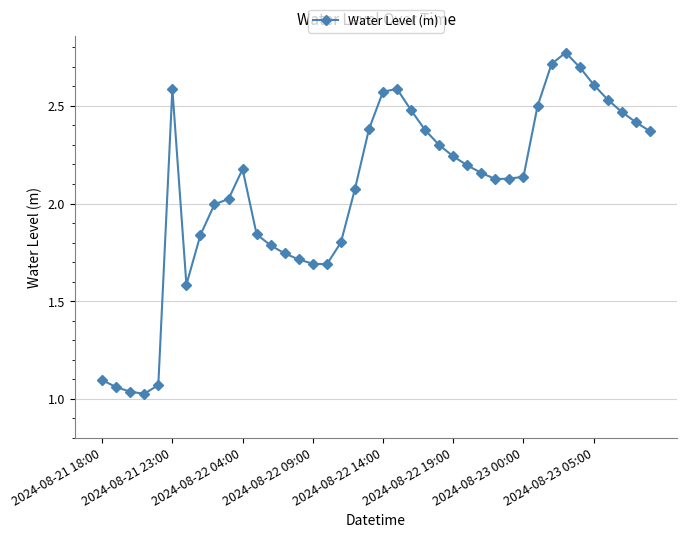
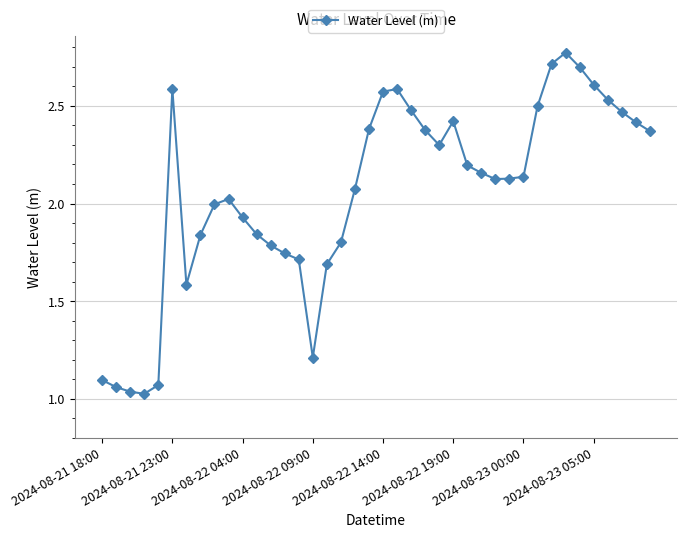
2024-08-22 04:00: 2.18 -> 1.93
2024-08-22 09:00: 1.69 -> 1.21
2024-08-22 19:00: 2.24 -> 2.42
